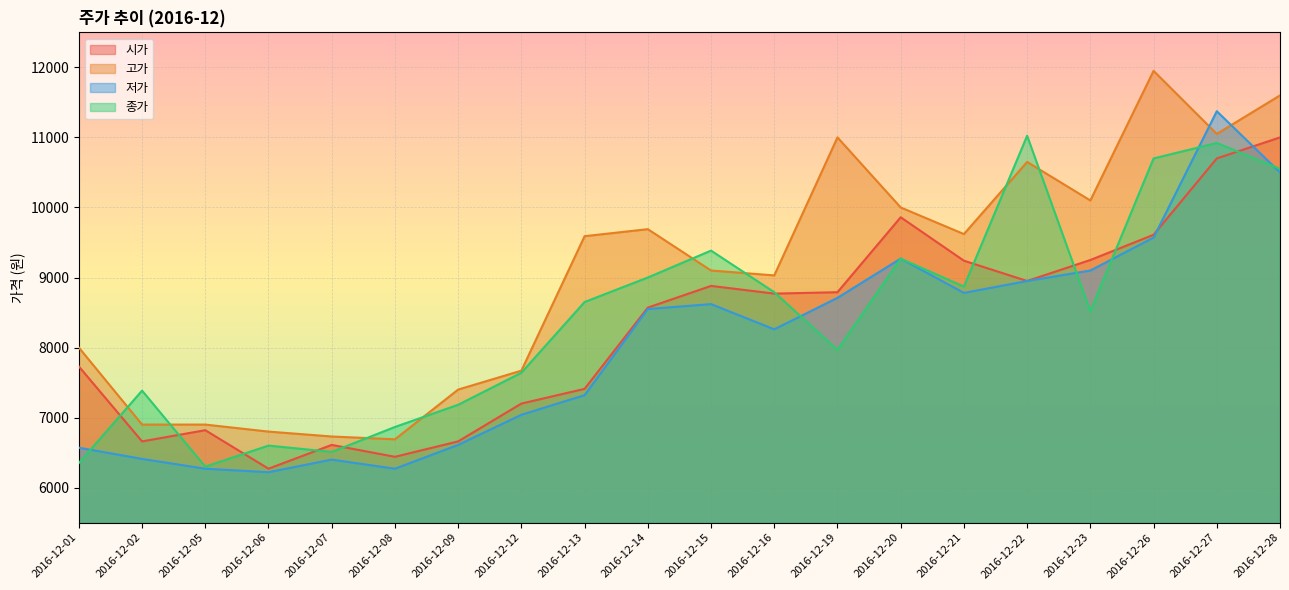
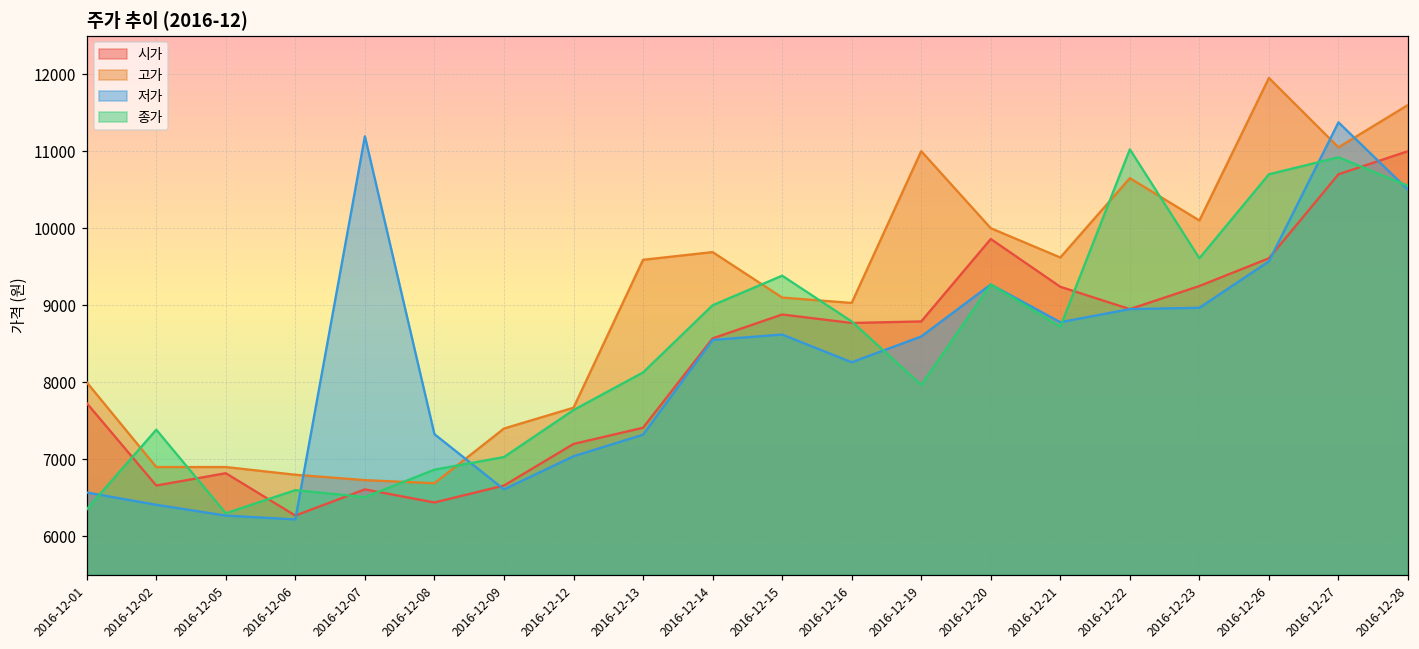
저가, 2016-12-07: 6400 -> 11200
저가, 2016-12-08: 6300 -> 7300
종가, 2016-12-09: 7200 -> 7000
종가, 2016-12-13: 8700 -> 8100
저가, 2016-12-19: 8700 -> 8600
종가, 2016-12-21: 8900 -> 8700
저가, 2016-12-23: 9100 -> 9000
종가, 2016-12-23: 8500 -> 9600
